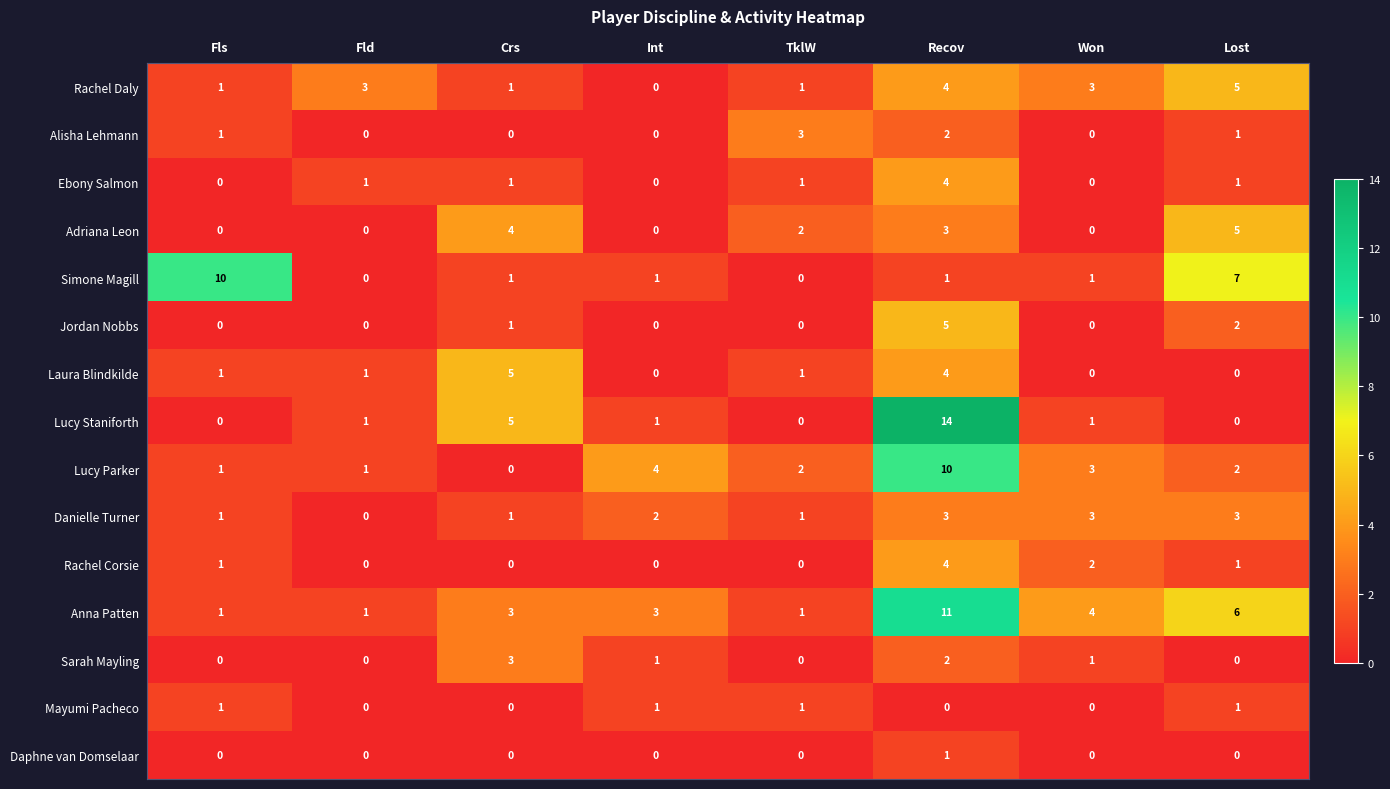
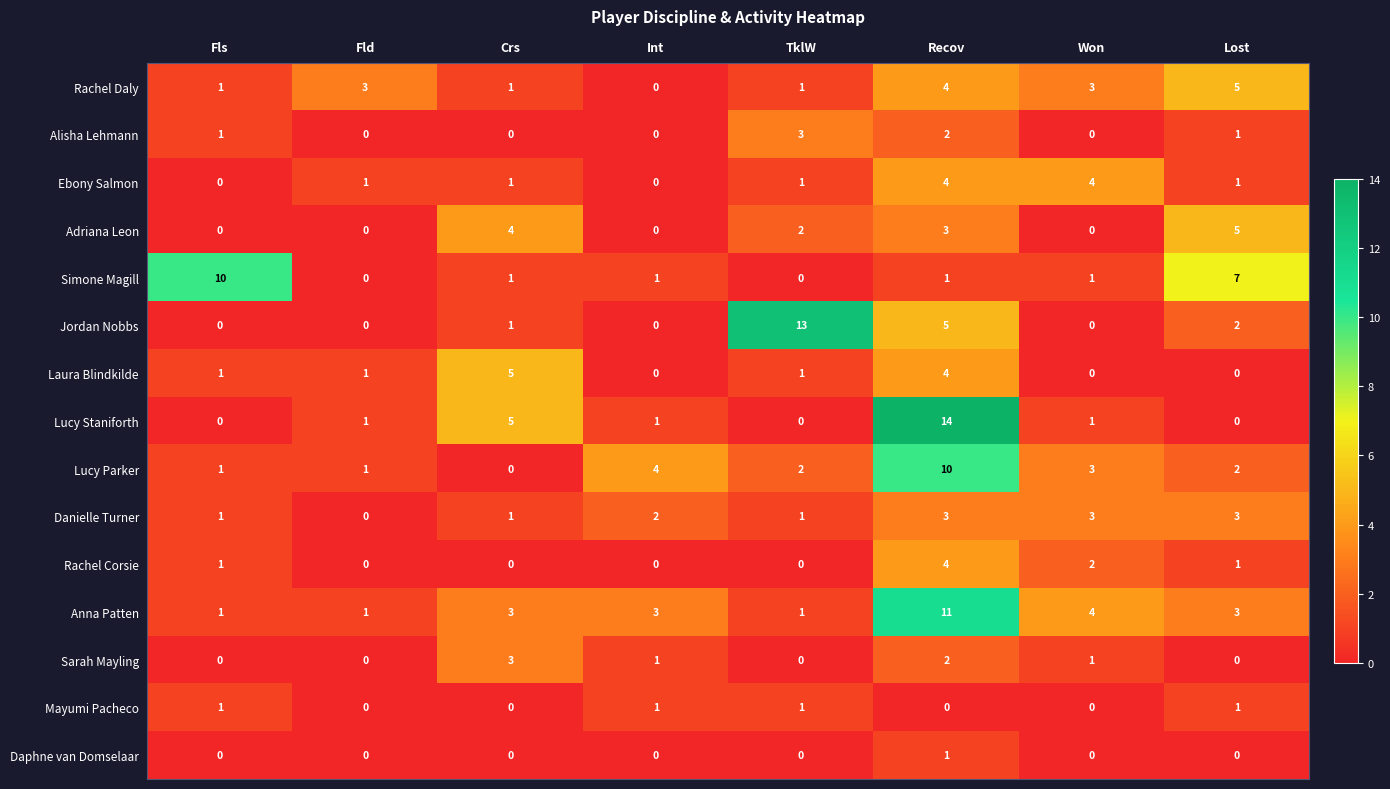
Ebony Salmon, Won: 0 -> 4
Jordan Nobbs, TklW: 0 -> 13
Anna Patten, Lost: 6 -> 3
